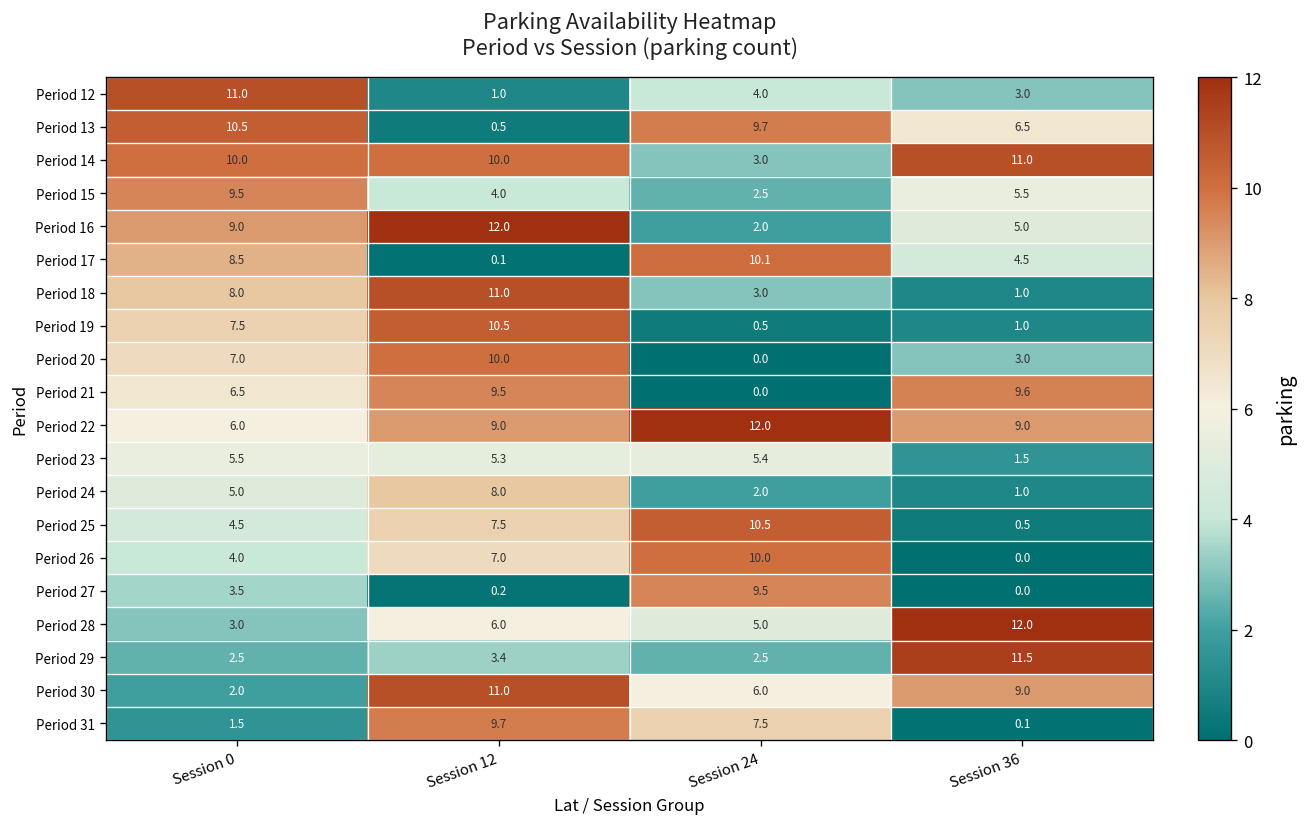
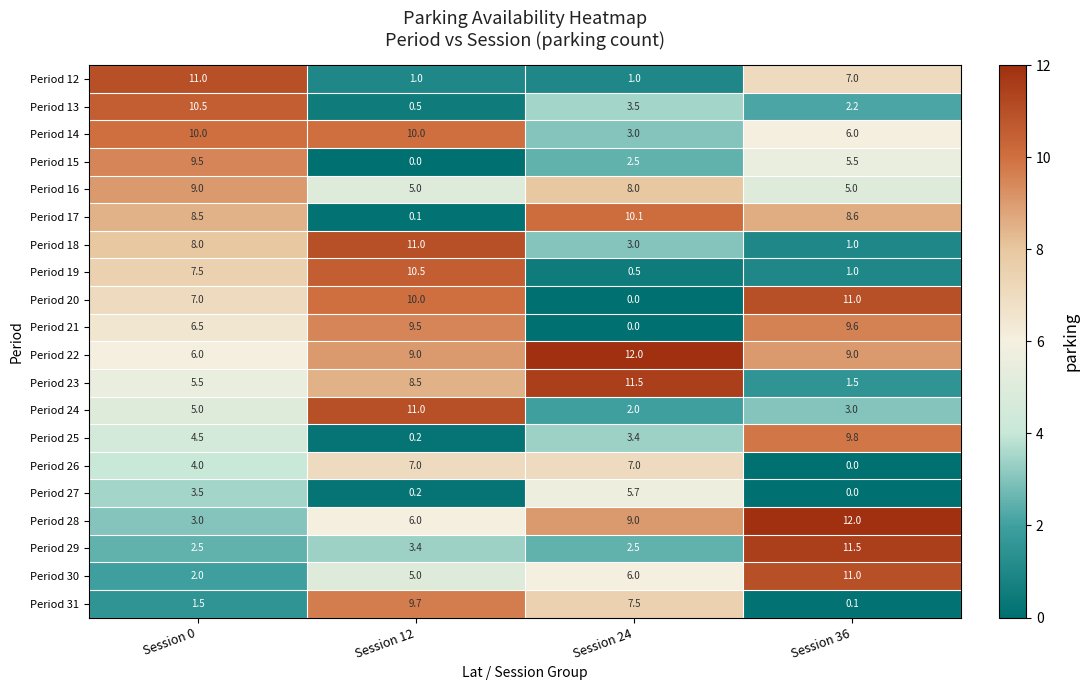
Period 12, Session 24: 4.0 -> 1.0
Period 12, Session 36: 3.0 -> 7.0
Period 13, Session 24: 9.7 -> 3.5
Period 13, Session 36: 6.5 -> 2.2
Period 14, Session 36: 11.0 -> 6.0
Period 15, Session 12: 4.0 -> 0.0
Period 16, Session 12: 12.0 -> 5.0
Period 16, Session 24: 2.0 -> 8.0
Period 17, Session 36: 4.5 -> 8.6
Period 20, Session 36: 3.0 -> 11.0
Period 23, Session 12: 5.3 -> 8.5
Period 23, Session 24: 5.4 -> 11.5
Period 24, Session 12: 8.0 -> 11.0
Period 24, Session 36: 1.0 -> 3.0
Period 25, Session 12: 7.5 -> 0.2
Period 25, Session 24: 10.5 -> 3.4
Period 25, Session 36: 0.5 -> 9.8
Period 26, Session 24: 10.0 -> 7.0
Period 27, Session 24: 9.5 -> 5.7
Period 28, Session 24: 5.0 -> 9.0
Period 30, Session 12: 11.0 -> 5.0
Period 30, Session 36: 9.0 -> 11.0
